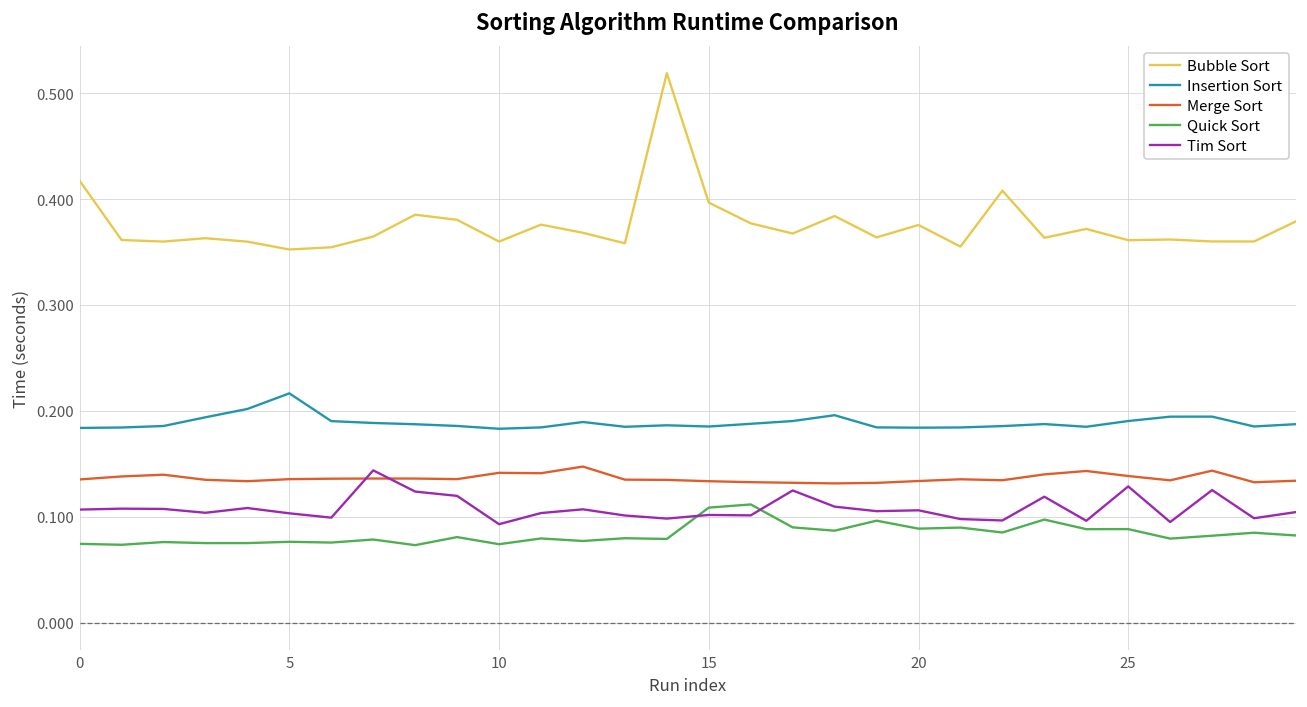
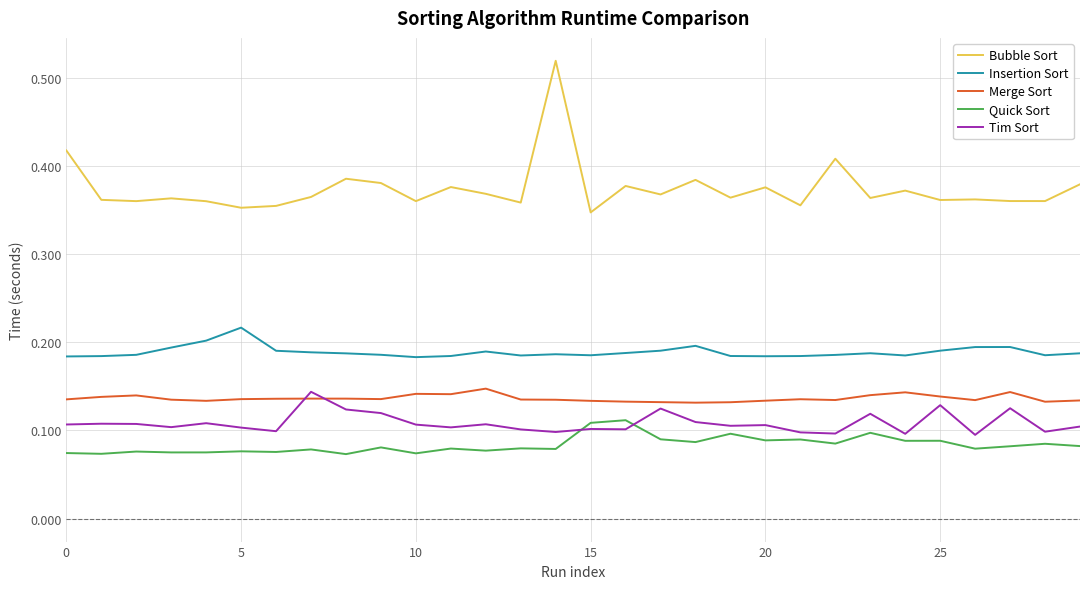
Tim Sort, 10: 0.09 -> 0.11
Bubble Sort, 15: 0.40 -> 0.35
